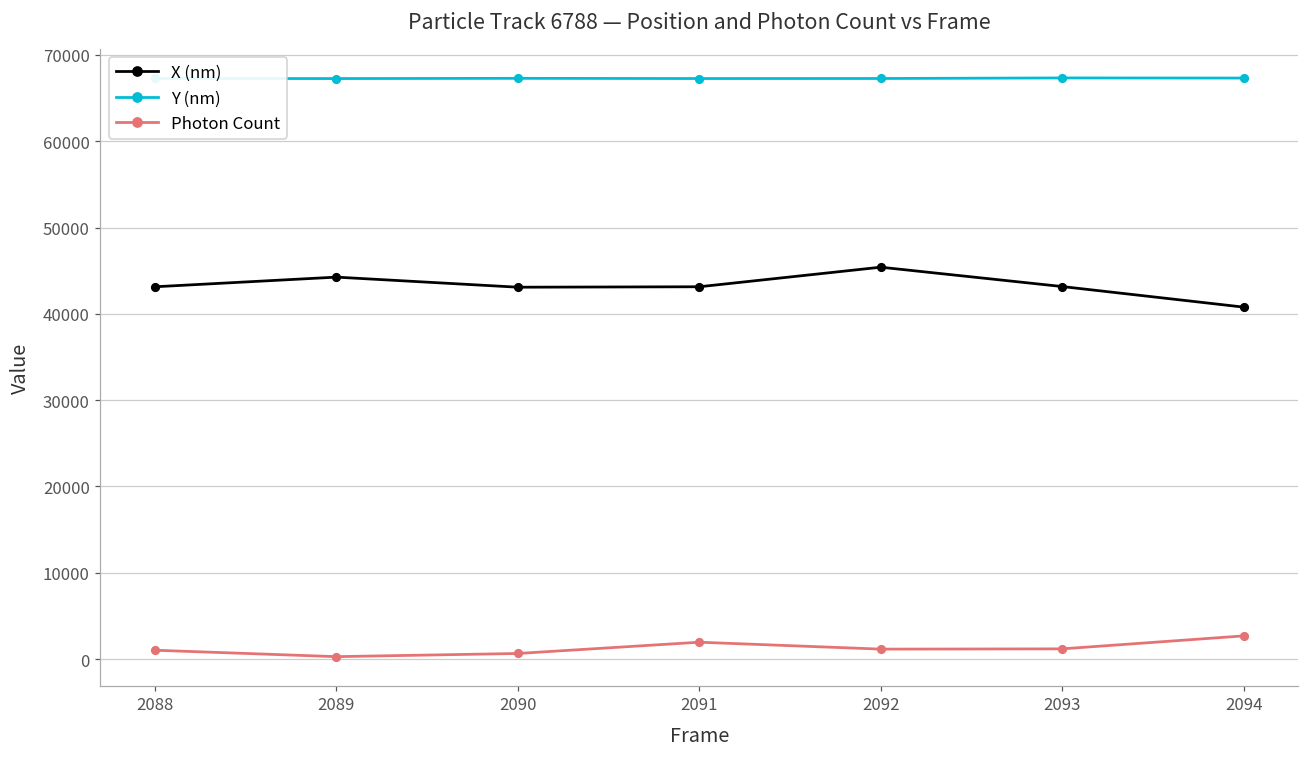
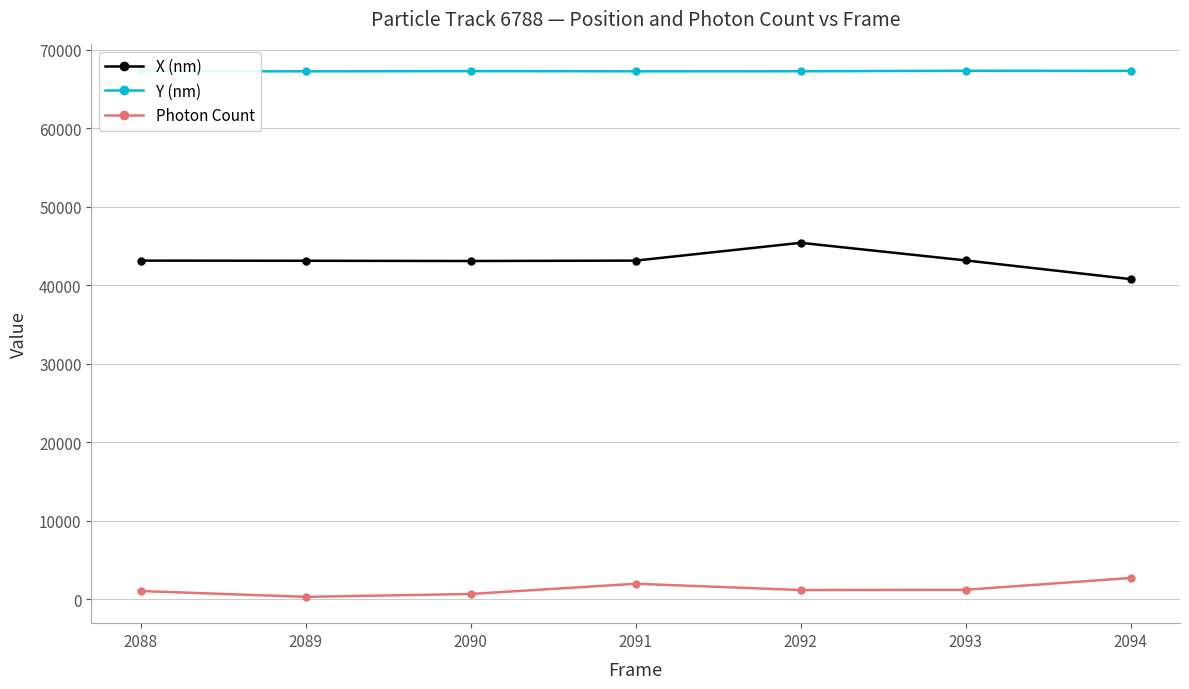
X (nm), 2089: 44000 -> 43000
